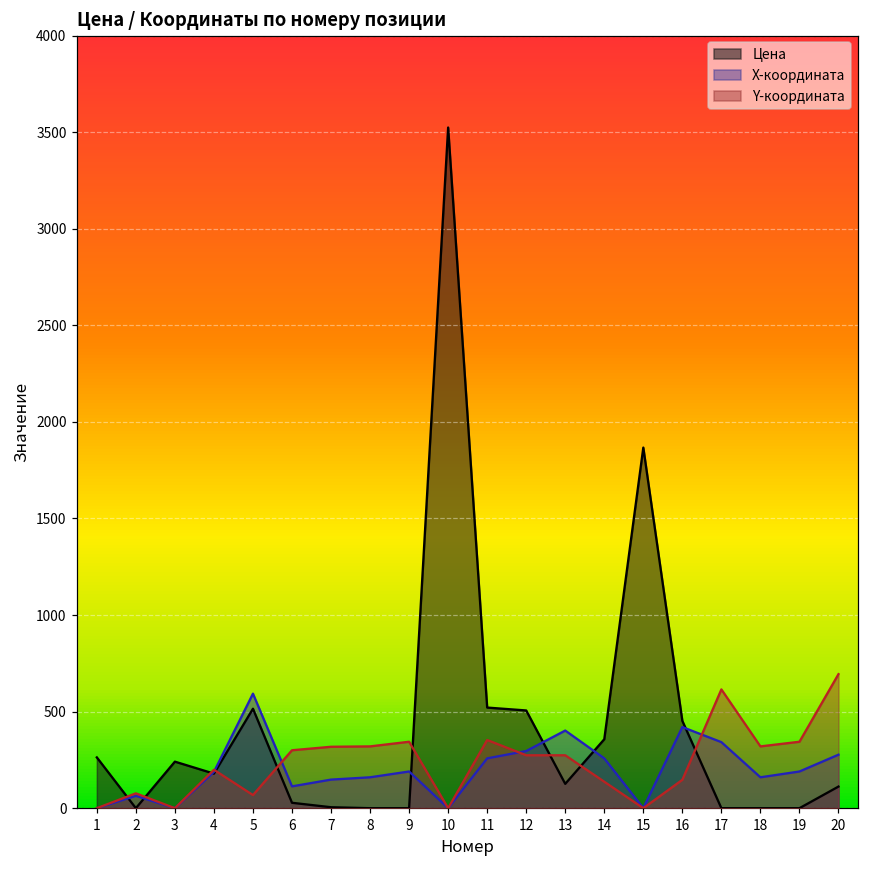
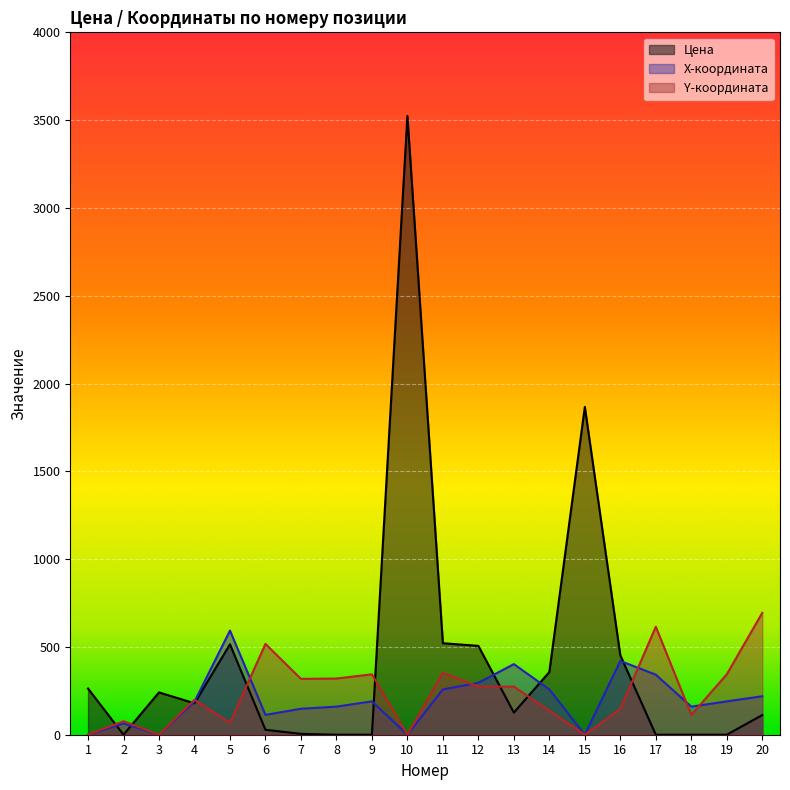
Y-координата, 6: 300 -> 520
Y-координата, 18: 320 -> 110
X-координата, 20: 280 -> 220
